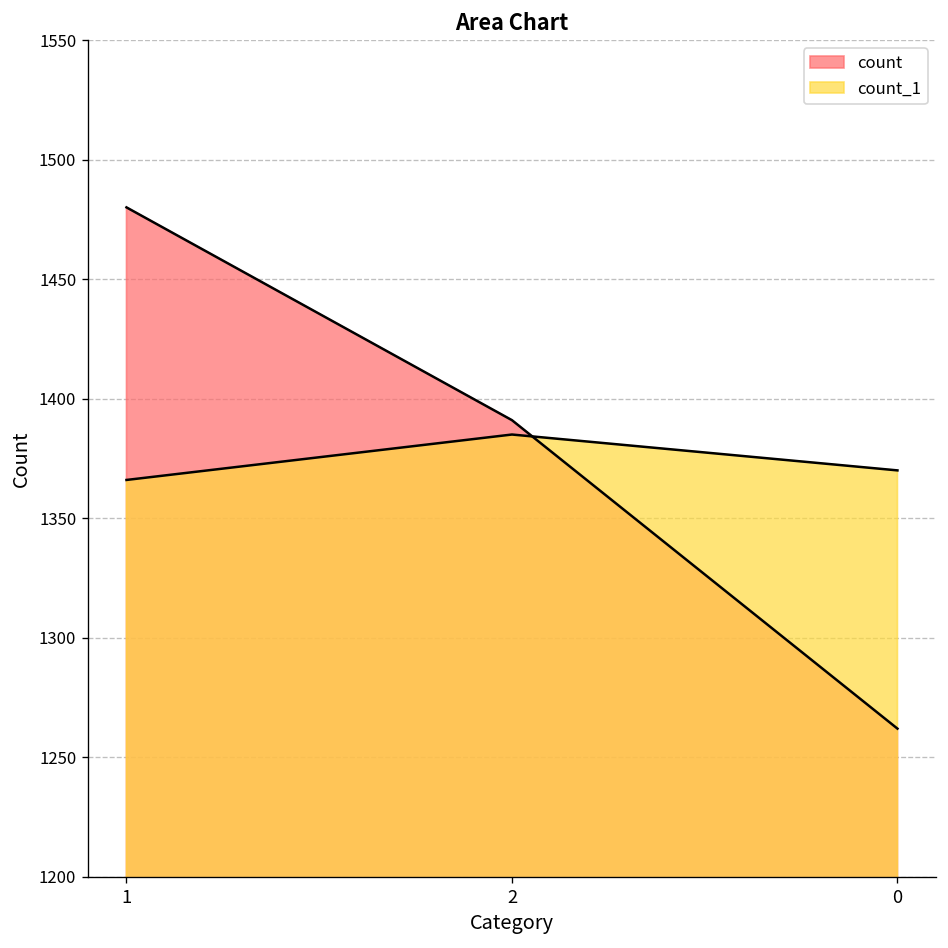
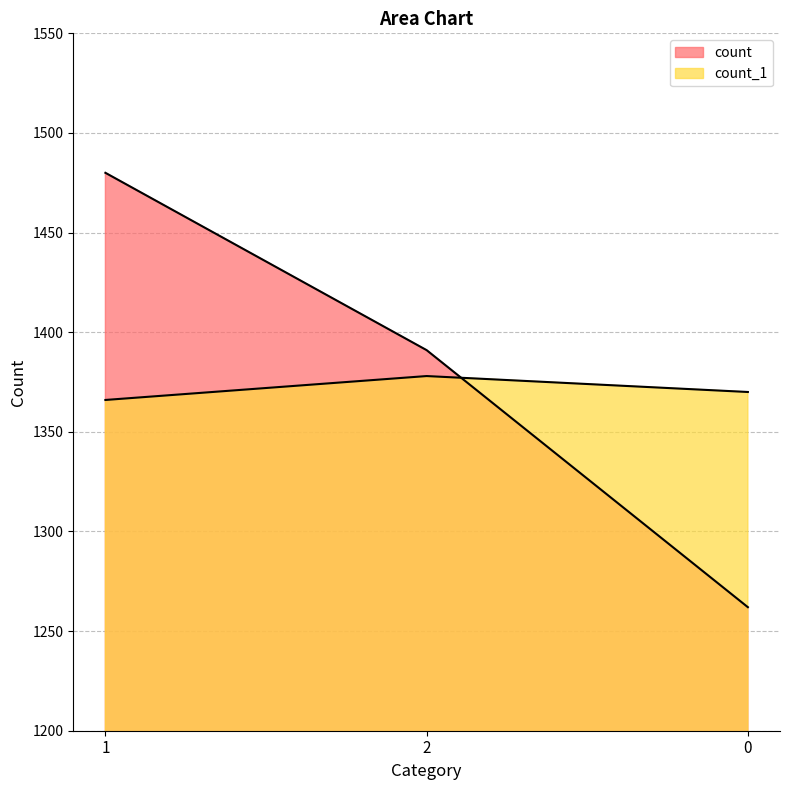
count_1, 2: 1385 -> 1378
